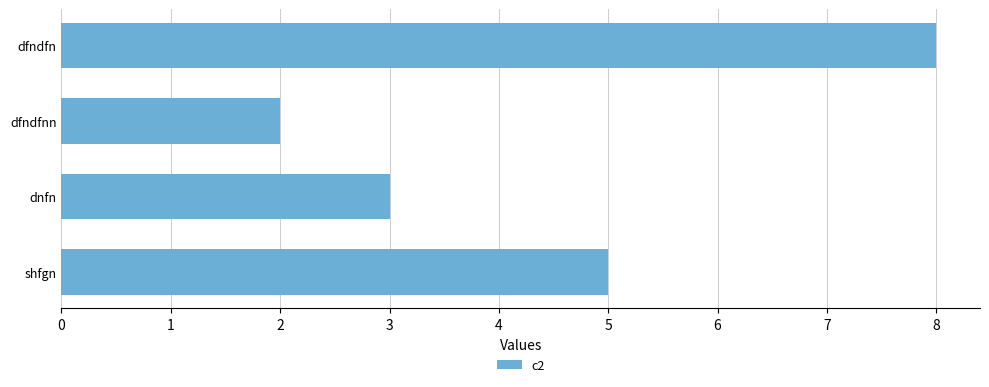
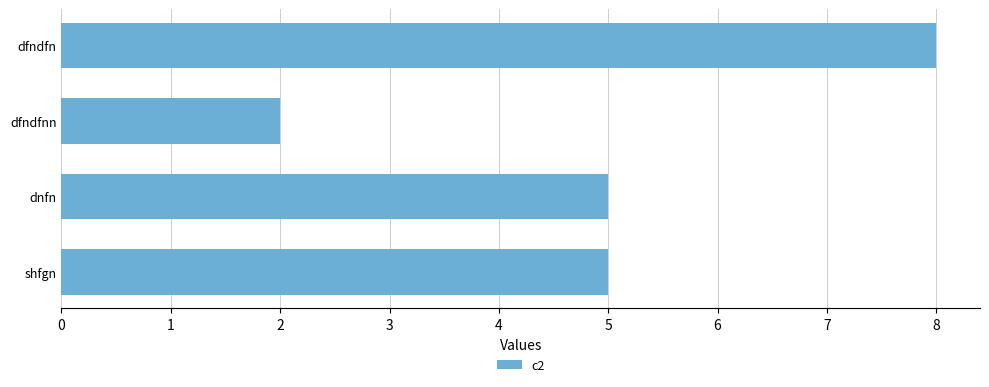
dnfn: 3 -> 5
